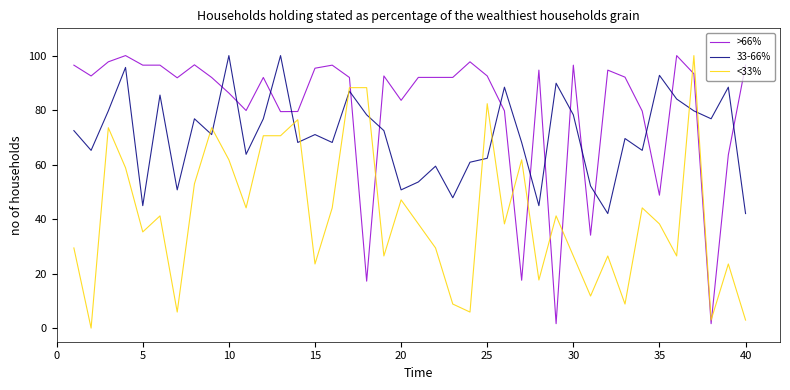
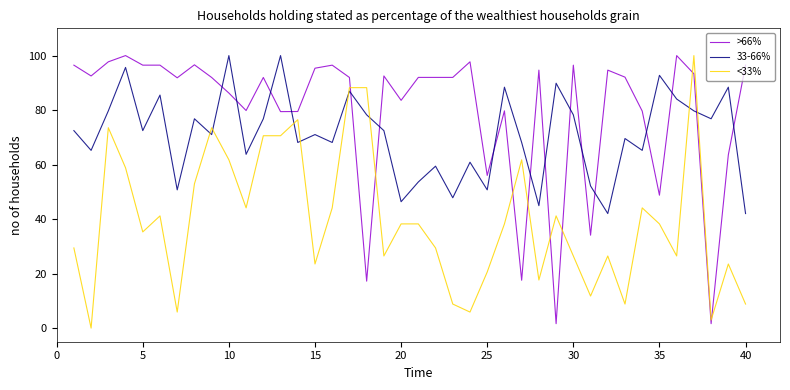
33-66%, 5: 45 -> 72
33-66%, 20: 51 -> 46
<33%, 20: 47 -> 38
>66%, 25: 93 -> 56
33-66%, 25: 62 -> 51
<33%, 25: 82 -> 21
<33%, 40: 3 -> 9
